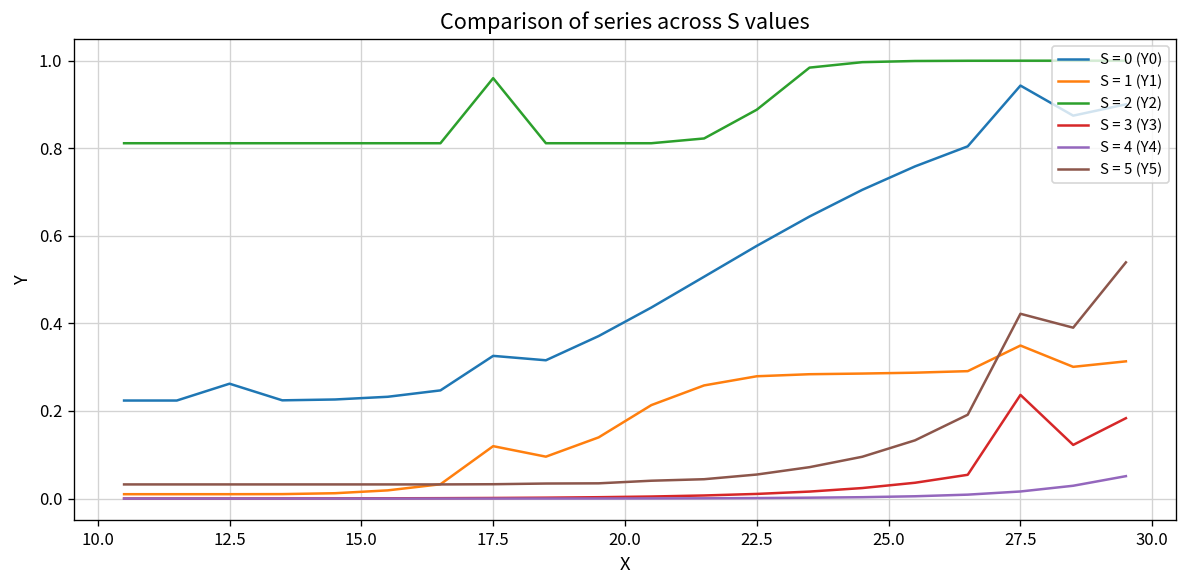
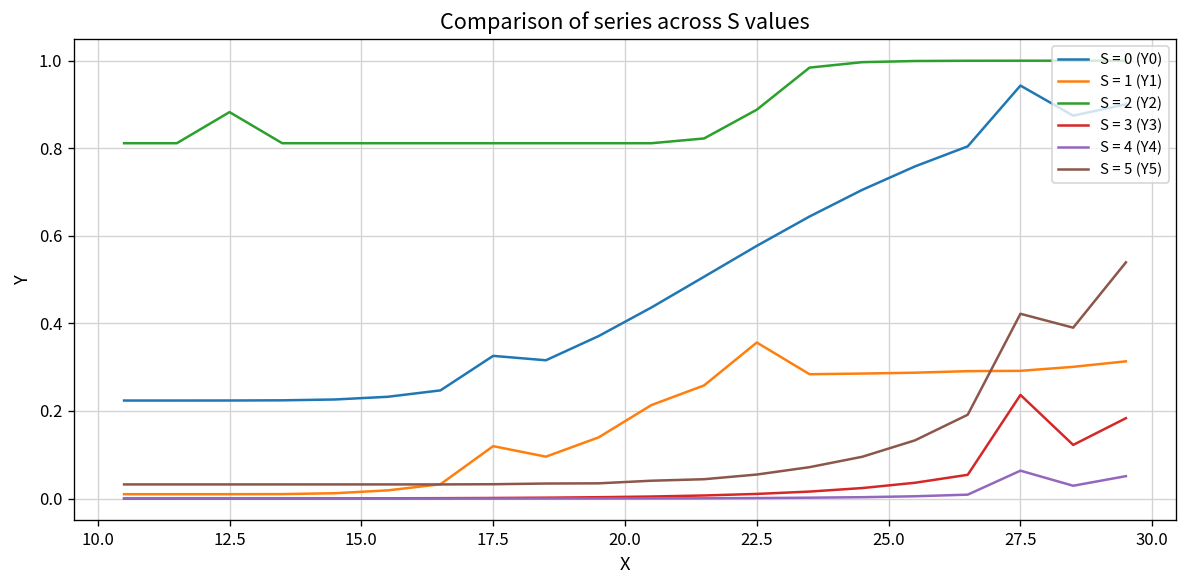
S = 0 (Y0), 12.5: 0.26 -> 0.22
S = 2 (Y2), 12.5: 0.81 -> 0.88
S = 2 (Y2), 17.5: 0.96 -> 0.81
S = 1 (Y1), 22.5: 0.28 -> 0.36
S = 1 (Y1), 27.5: 0.35 -> 0.29
S = 4 (Y4), 27.5: 0.02 -> 0.06
